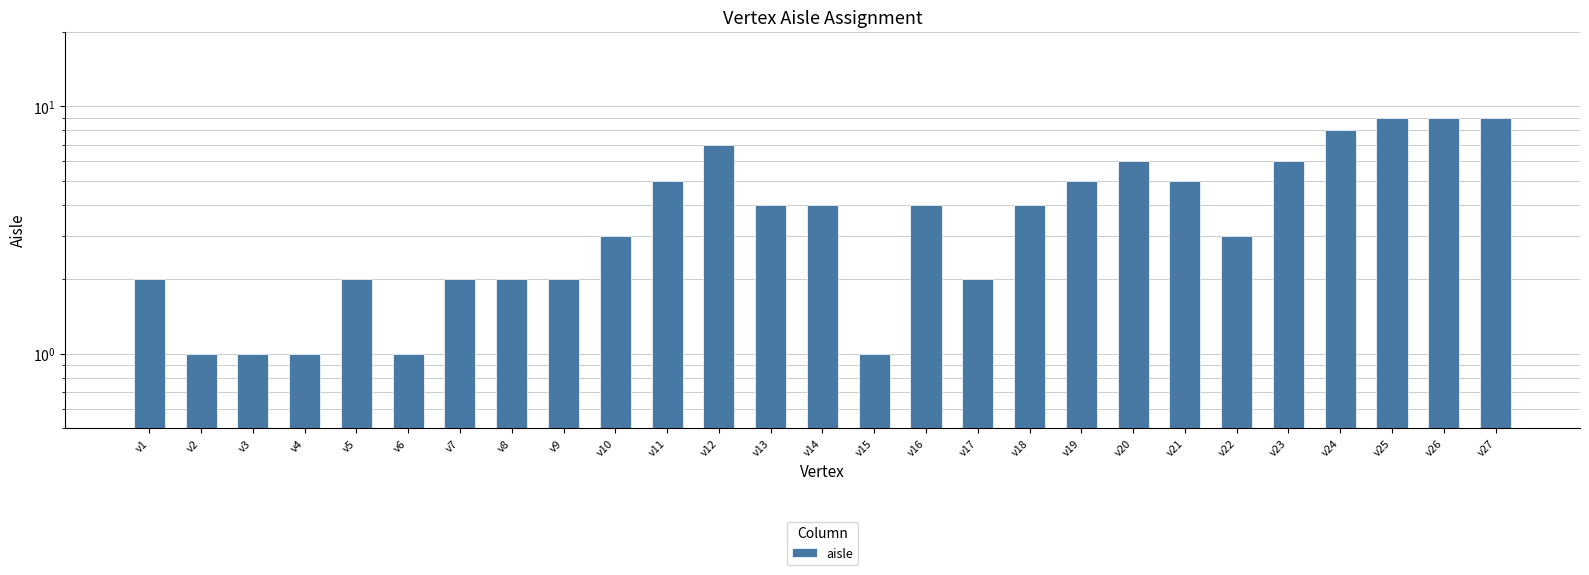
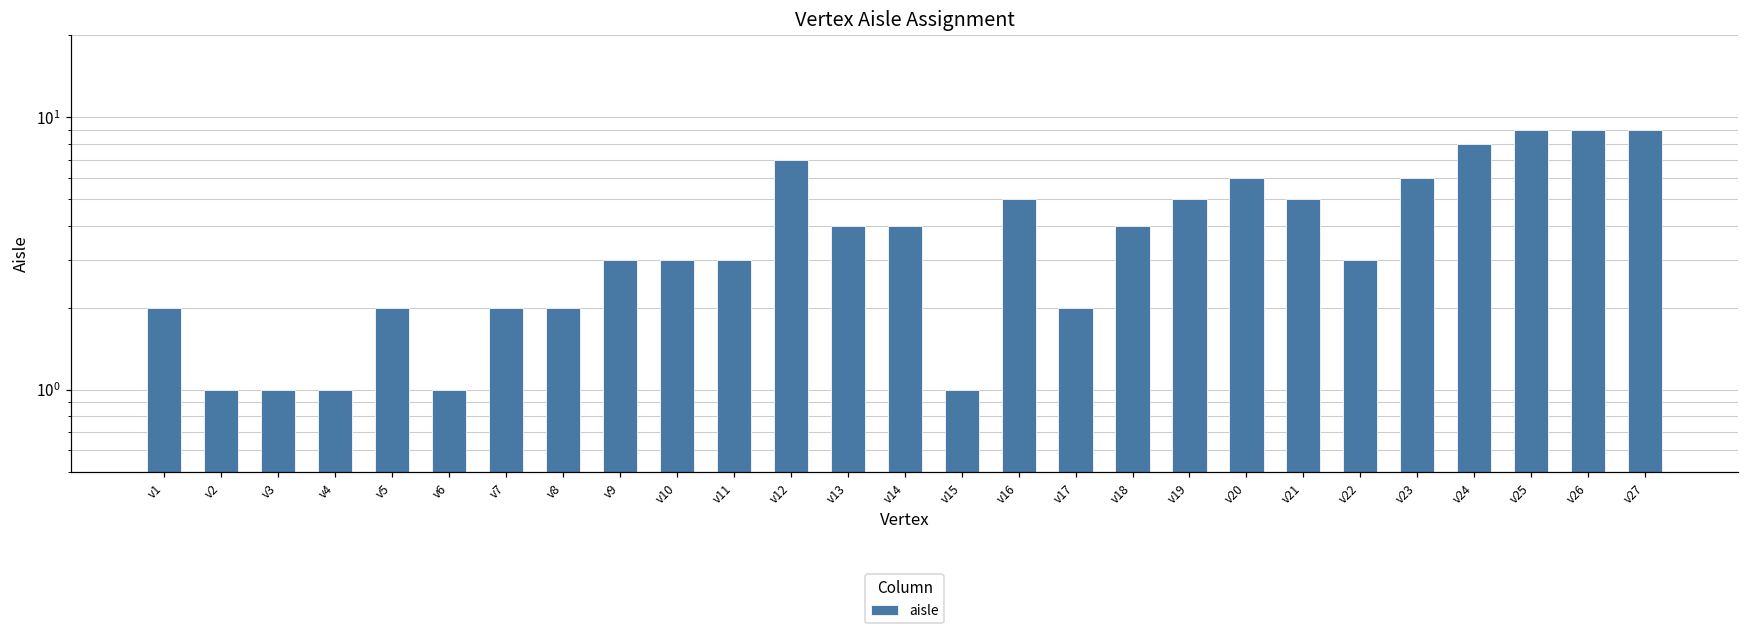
v9: 2 -> 3
v11: 5 -> 3
v16: 4 -> 5
